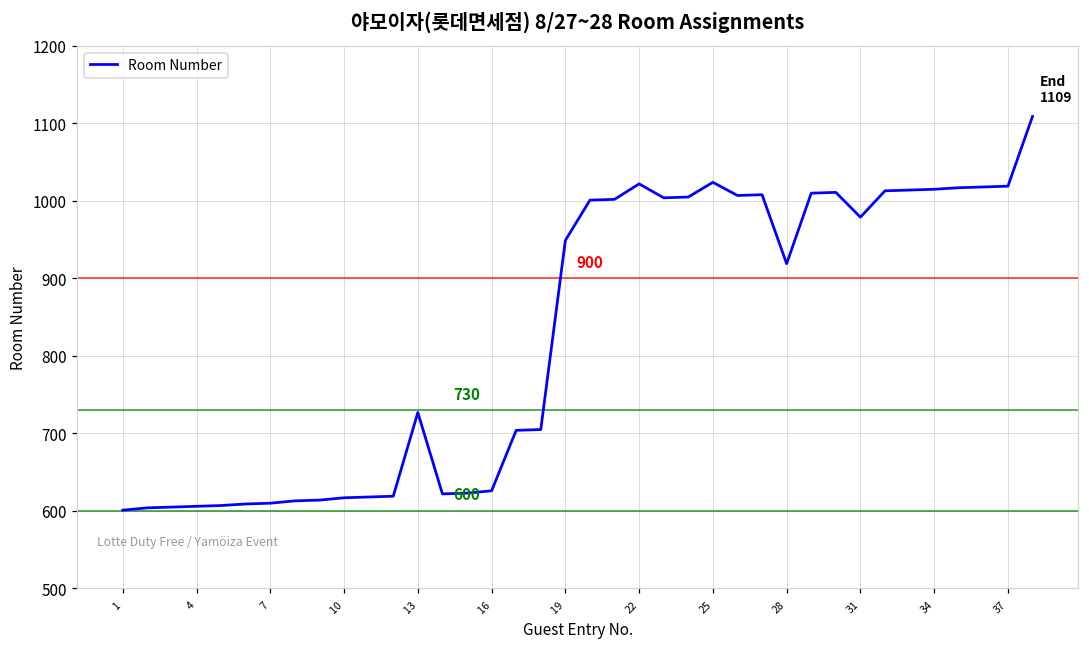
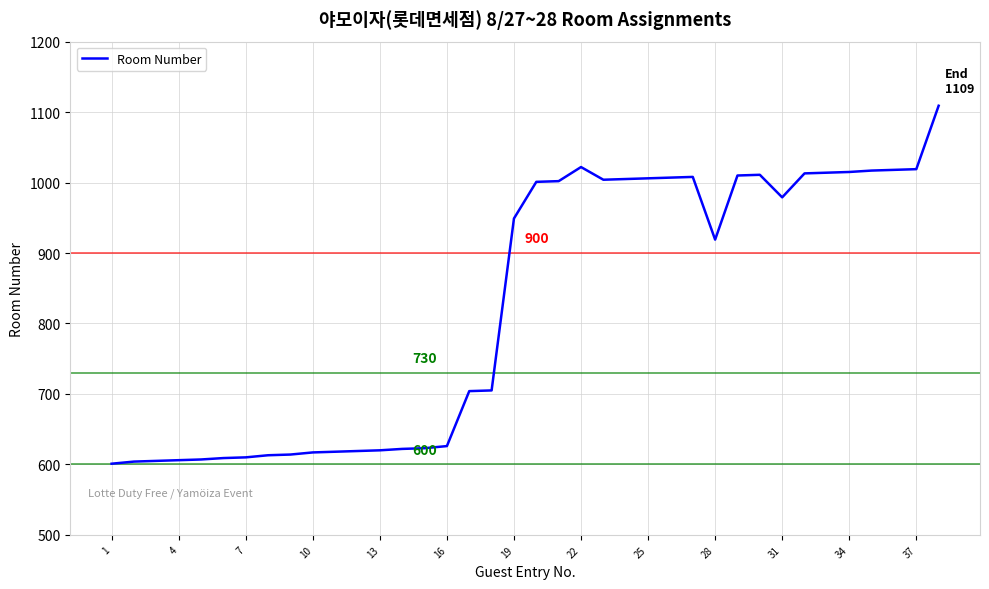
13: 730 -> 620
25: 1020 -> 1010
